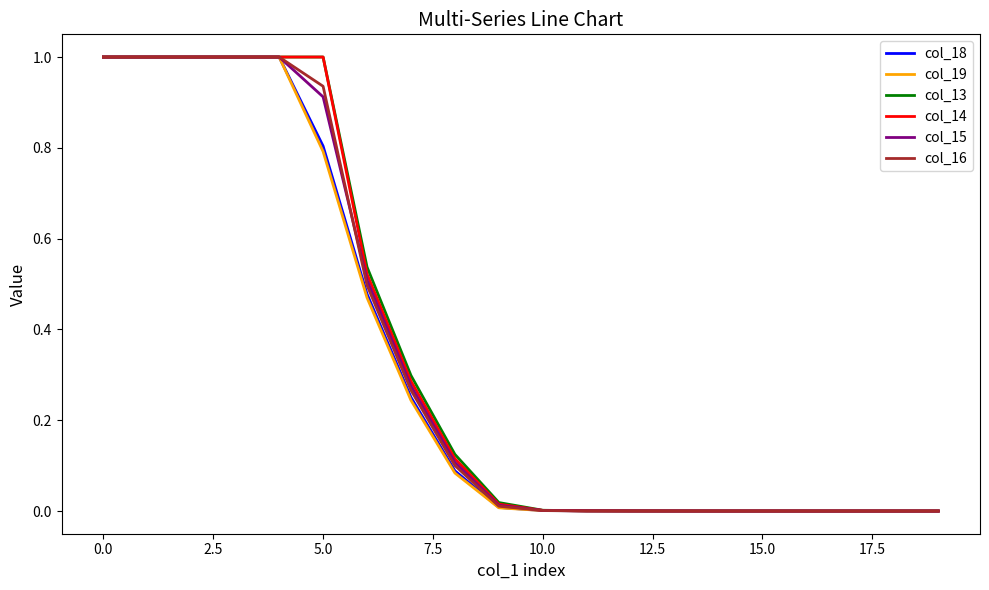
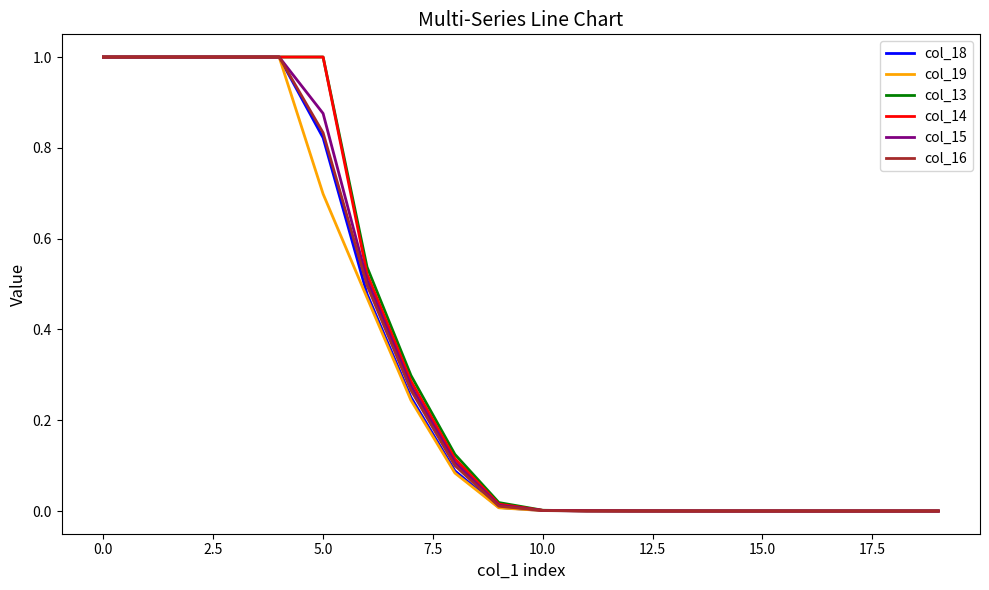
col_18, 5.0: 0.80 -> 0.82
col_19, 5.0: 0.79 -> 0.70
col_15, 5.0: 0.91 -> 0.88
col_16, 5.0: 0.94 -> 0.83
